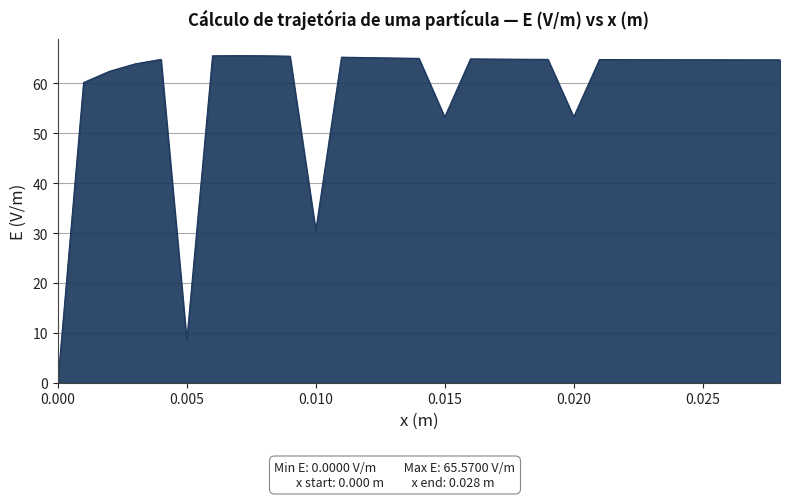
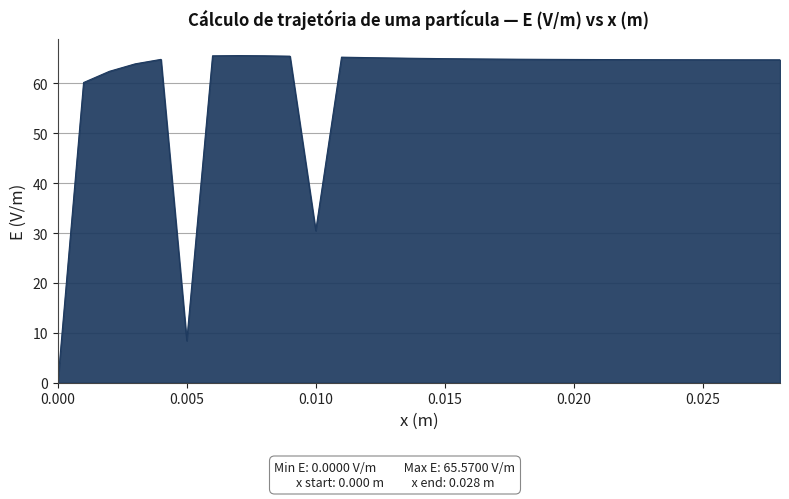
0.015: 53 -> 65
0.020: 53 -> 65
